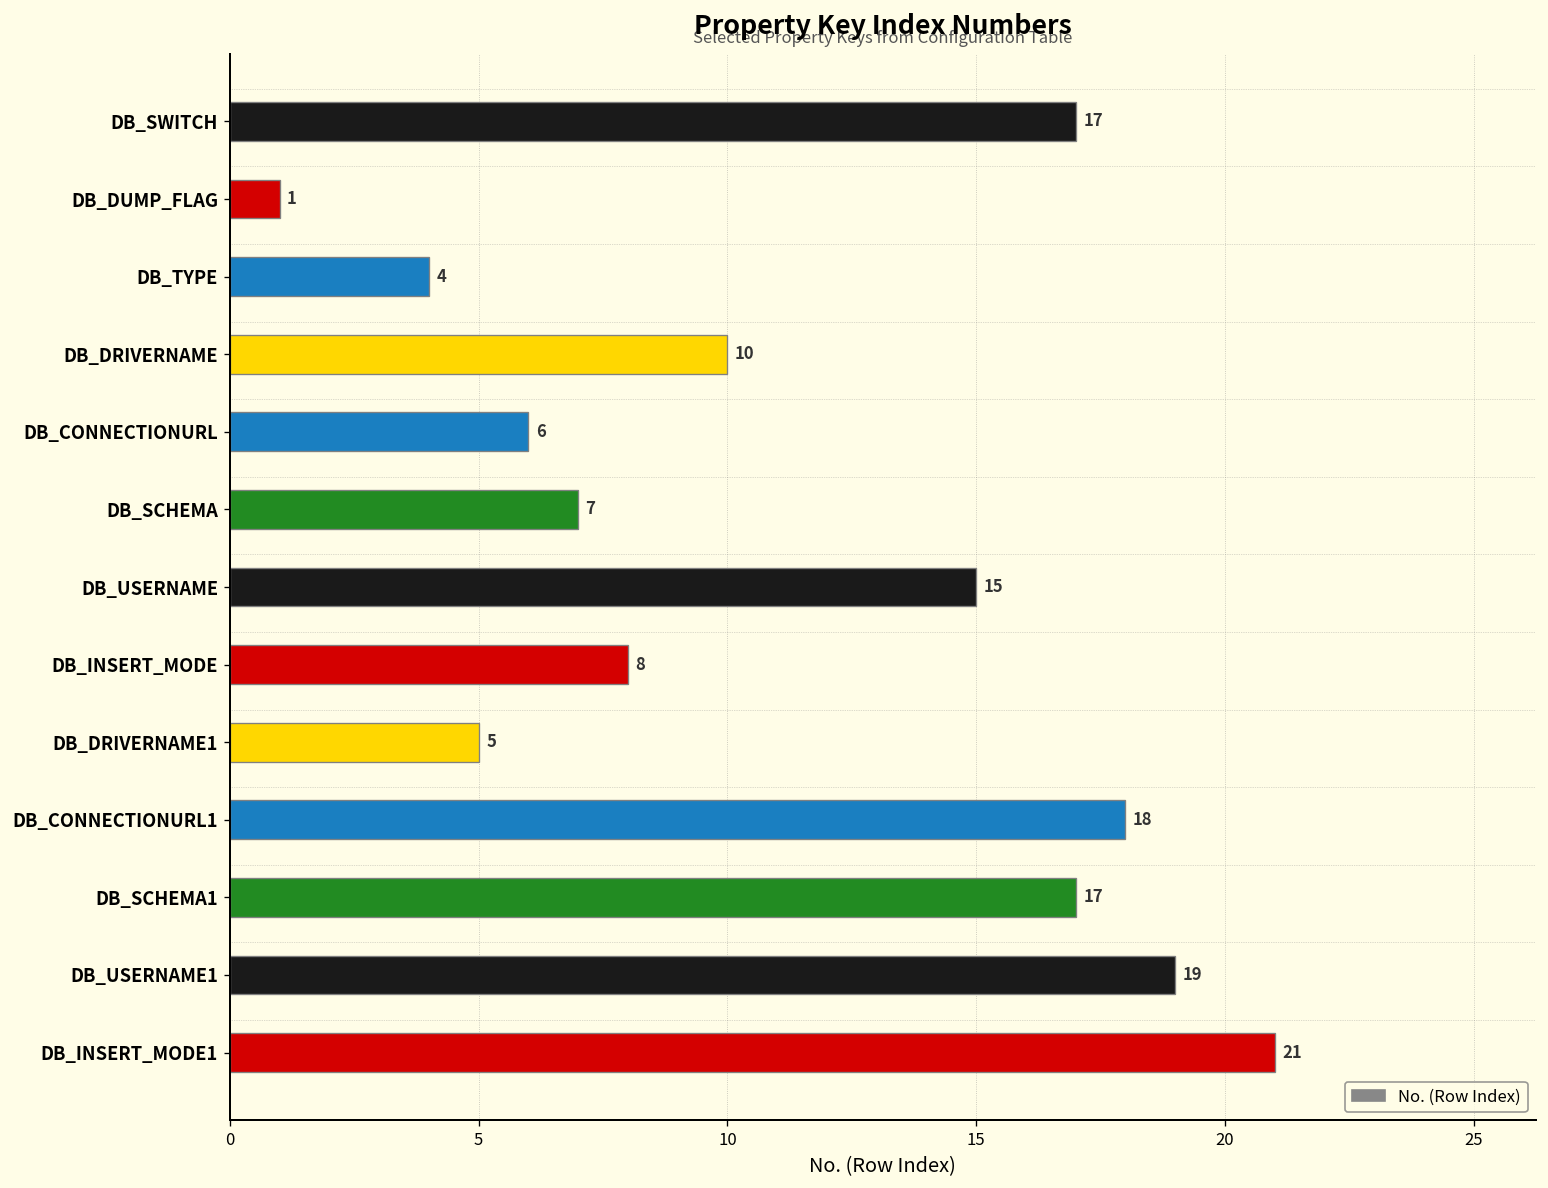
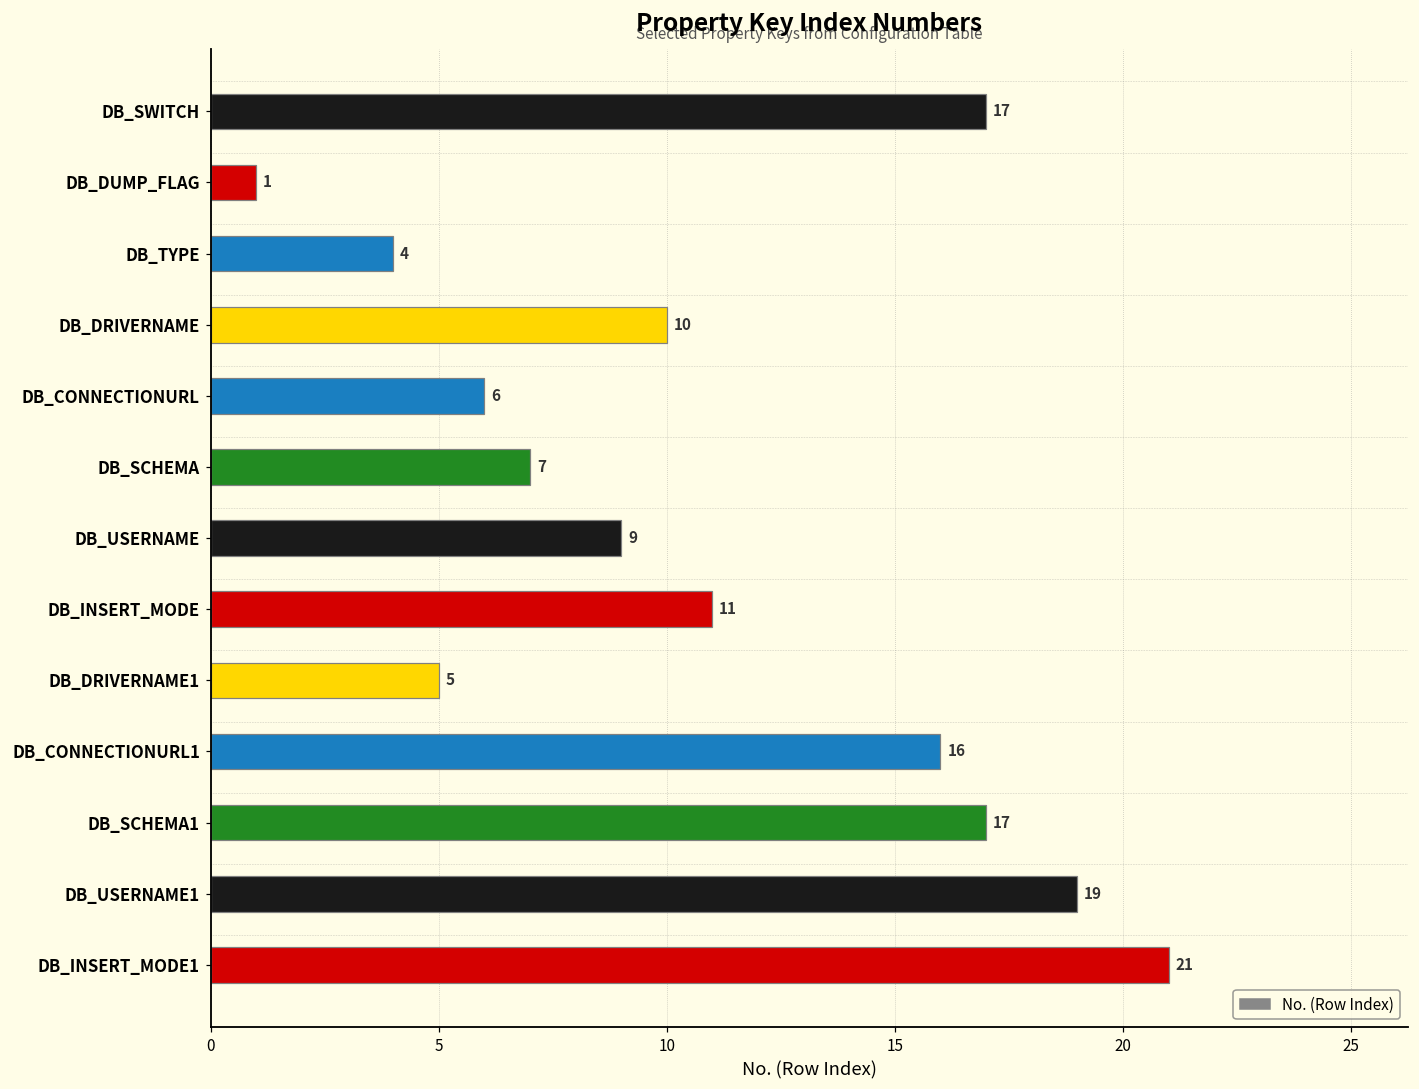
DB_USERNAME: 15 -> 9
DB_INSERT_MODE: 8 -> 11
DB_CONNECTIONURL1: 18 -> 16
